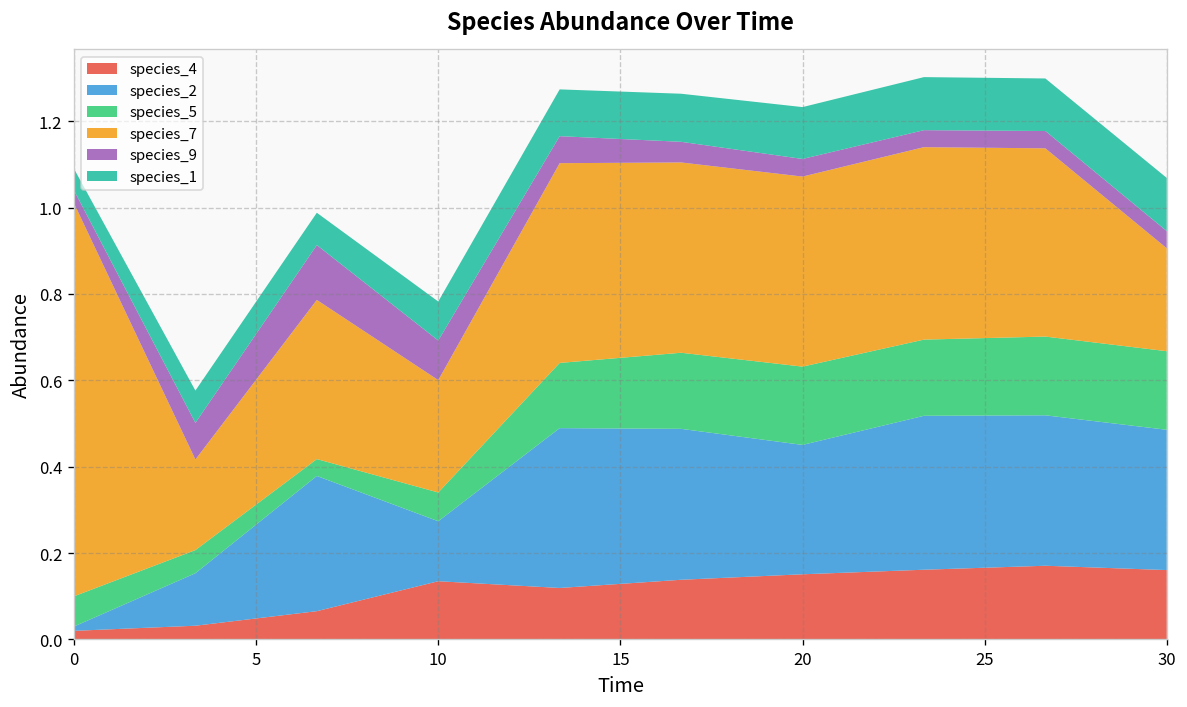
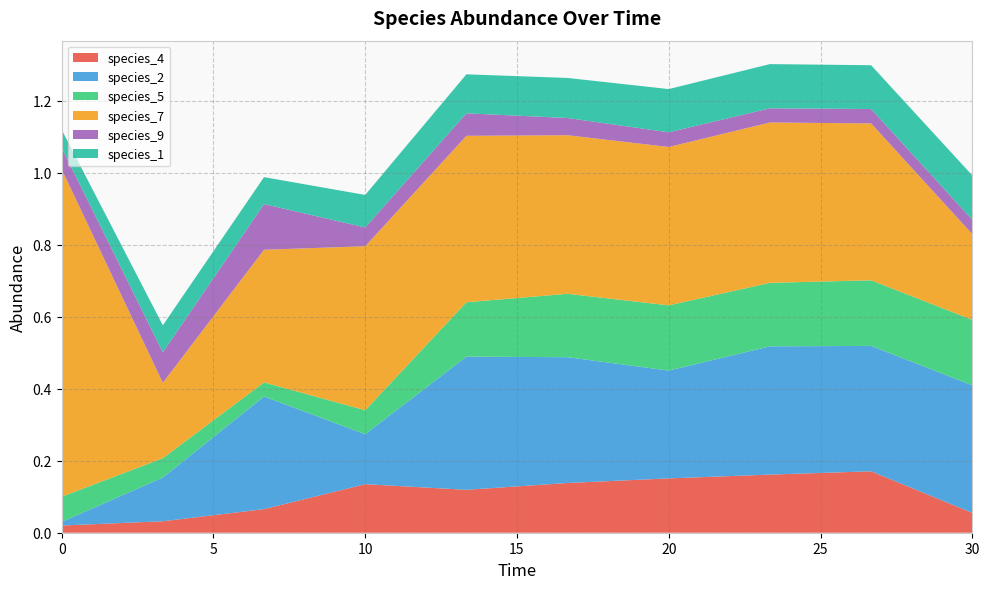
species_9, 0: 0.03 -> 0.06
species_7, 10: 0.26 -> 0.46
species_9, 10: 0.09 -> 0.05
species_4, 30: 0.16 -> 0.06
species_2, 30: 0.32 -> 0.35
